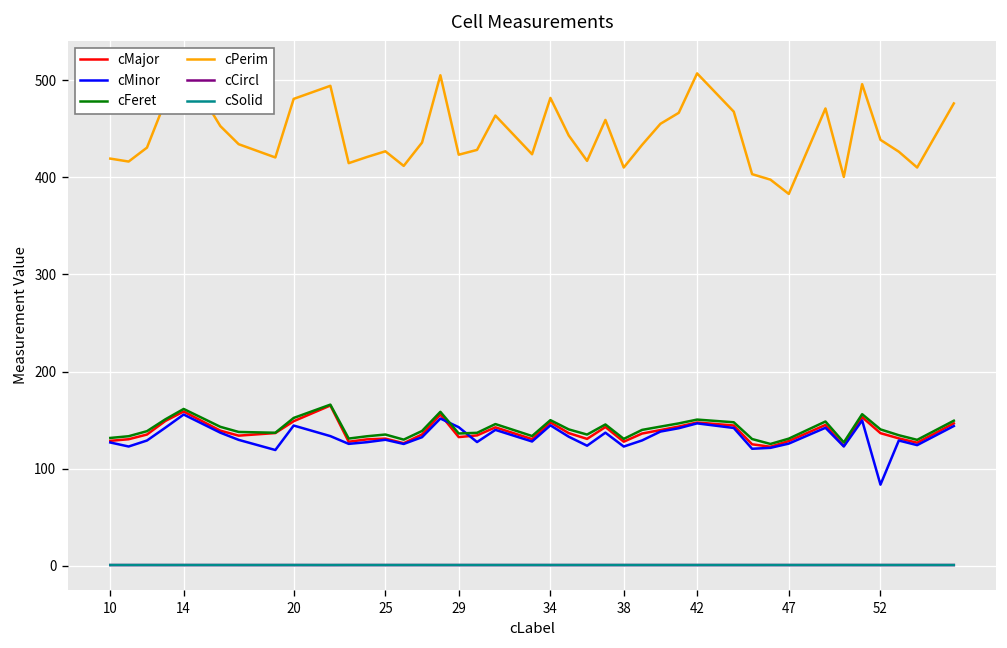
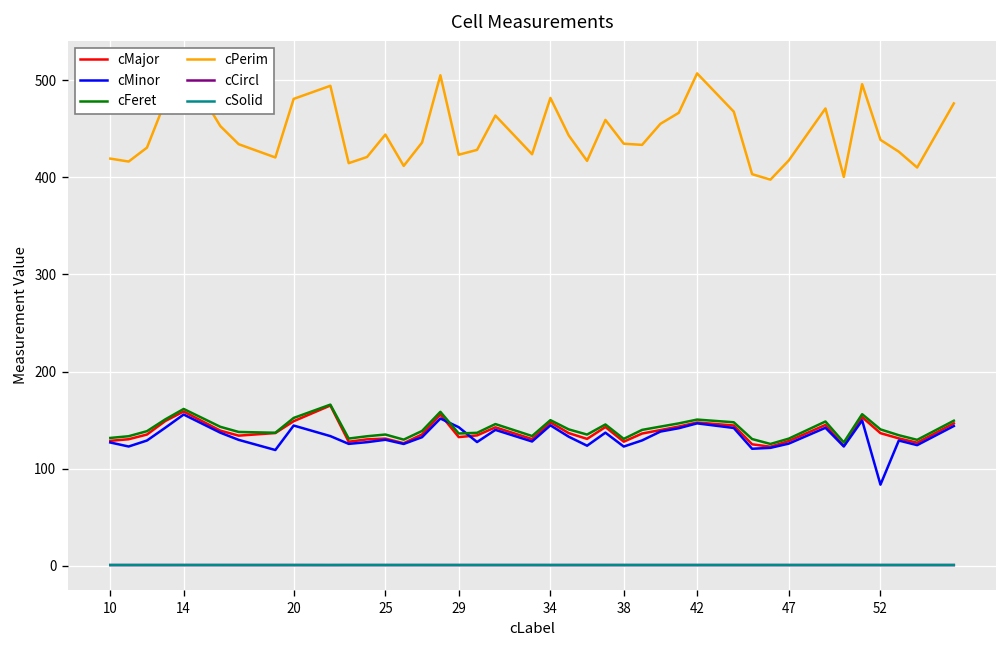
cPerim, 25: 430 -> 440
cPerim, 38: 410 -> 430
cPerim, 47: 380 -> 420
